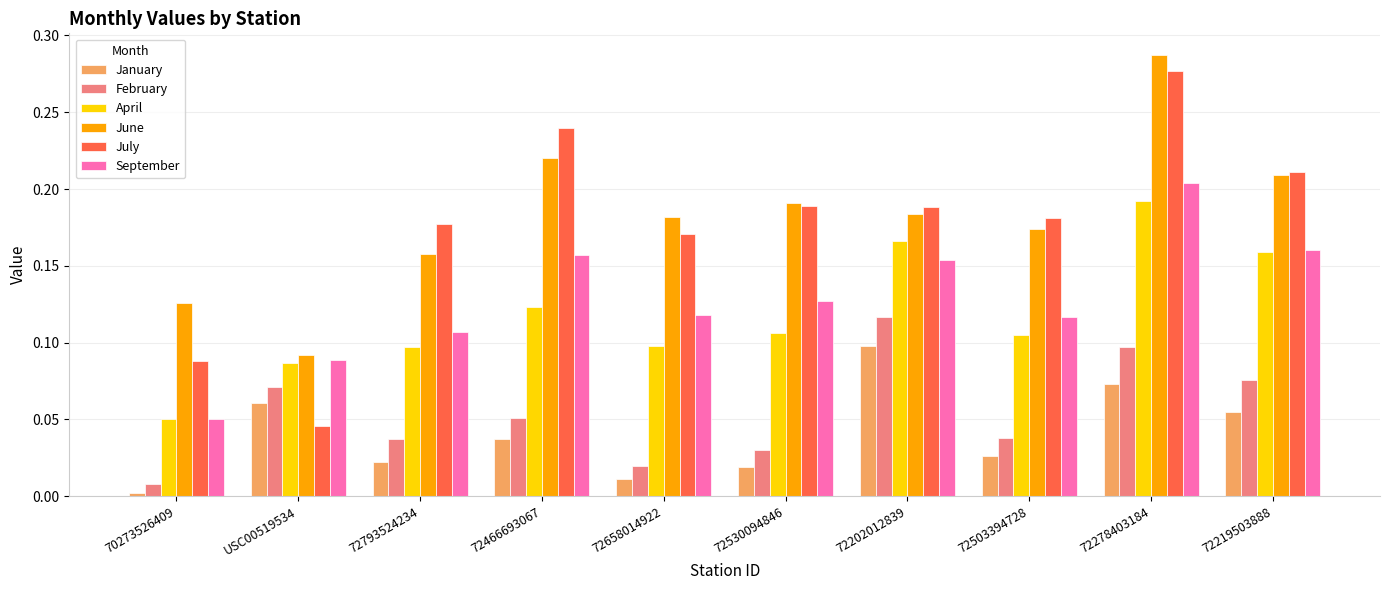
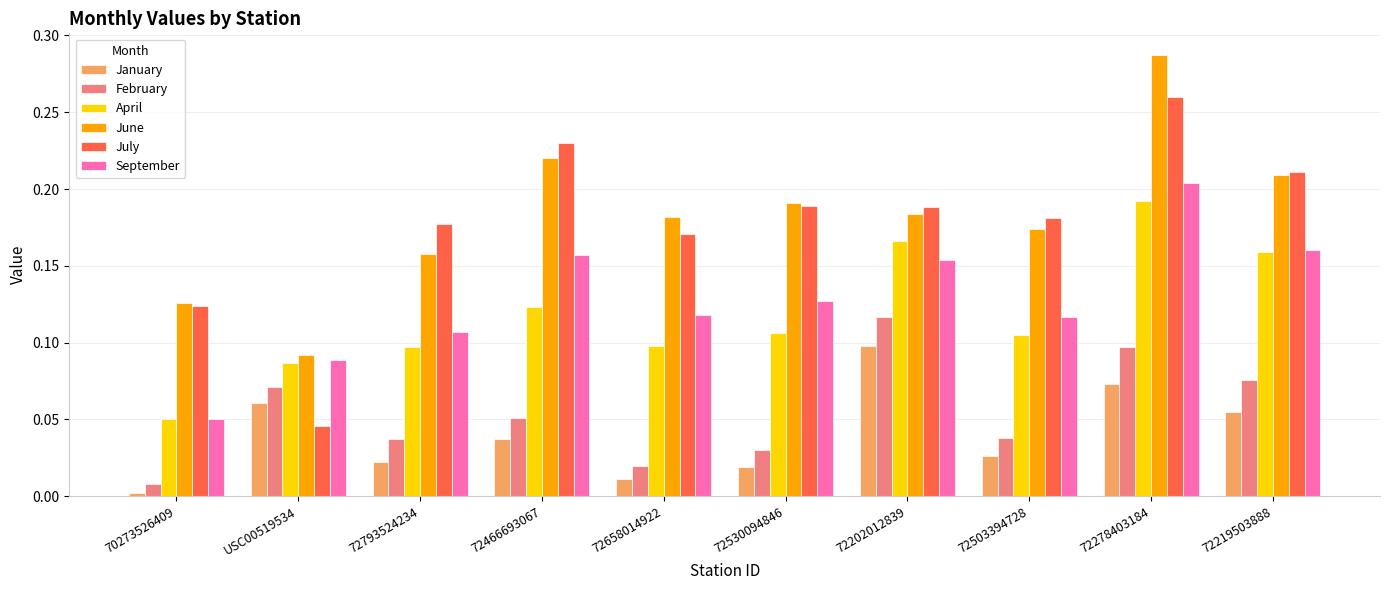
July, 70273526409: 0.088 -> 0.124
July, 72466693067: 0.24 -> 0.23
July, 72278403184: 0.277 -> 0.260
